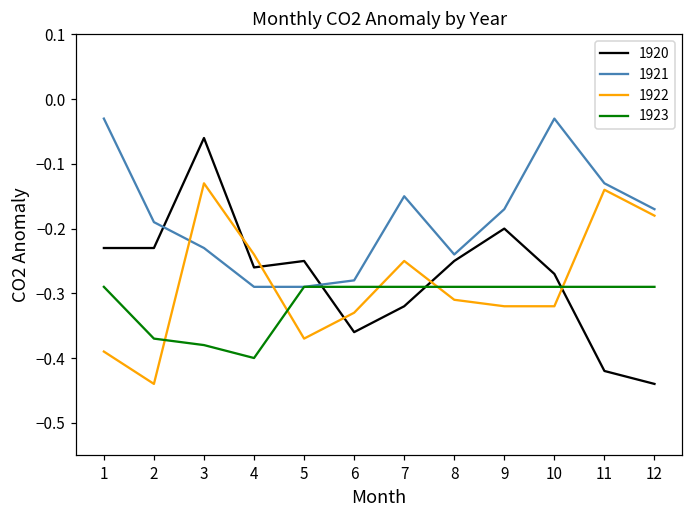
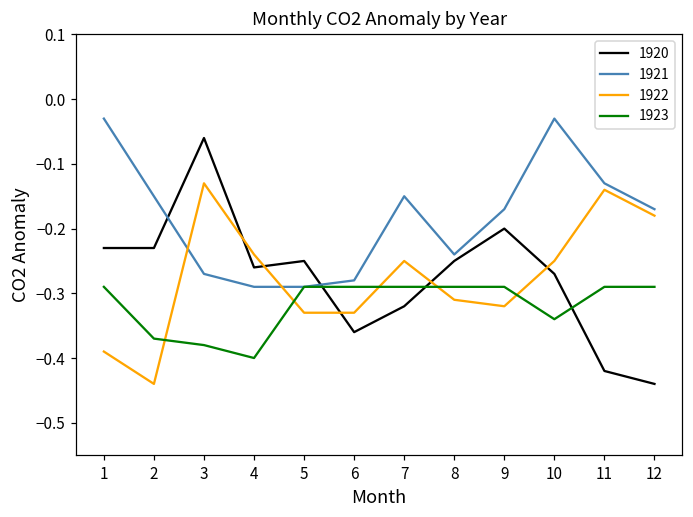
1921, 2: -0.19 -> -0.15
1921, 3: -0.23 -> -0.27
1922, 5: -0.37 -> -0.33
1922, 10: -0.32 -> -0.25
1923, 10: -0.29 -> -0.34
